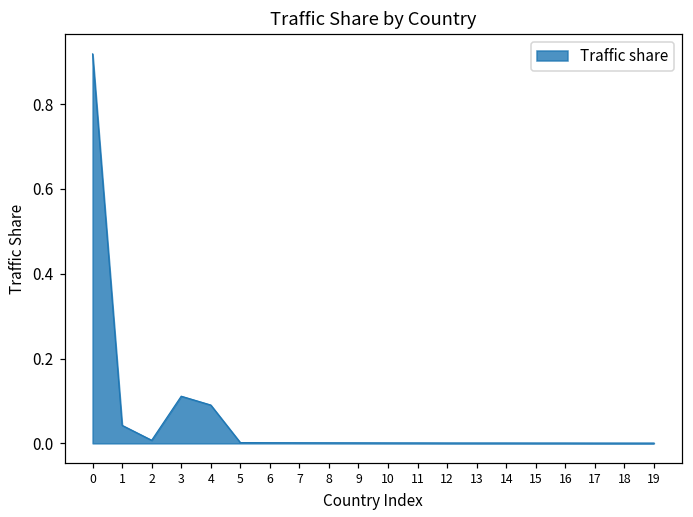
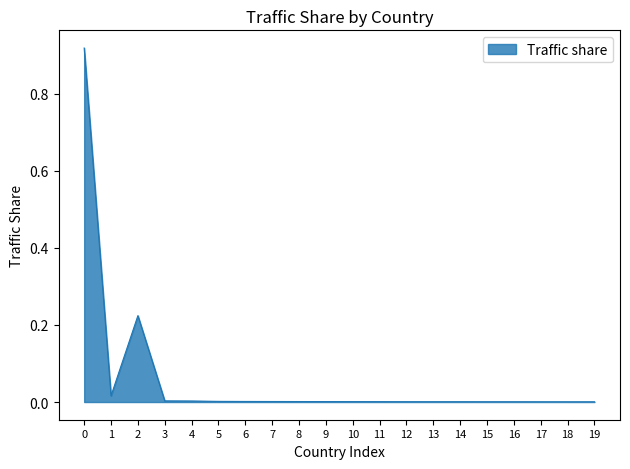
1: 0.04 -> 0.02
2: 0.01 -> 0.22
3: 0.11 -> 0.00
4: 0.09 -> 0.00
